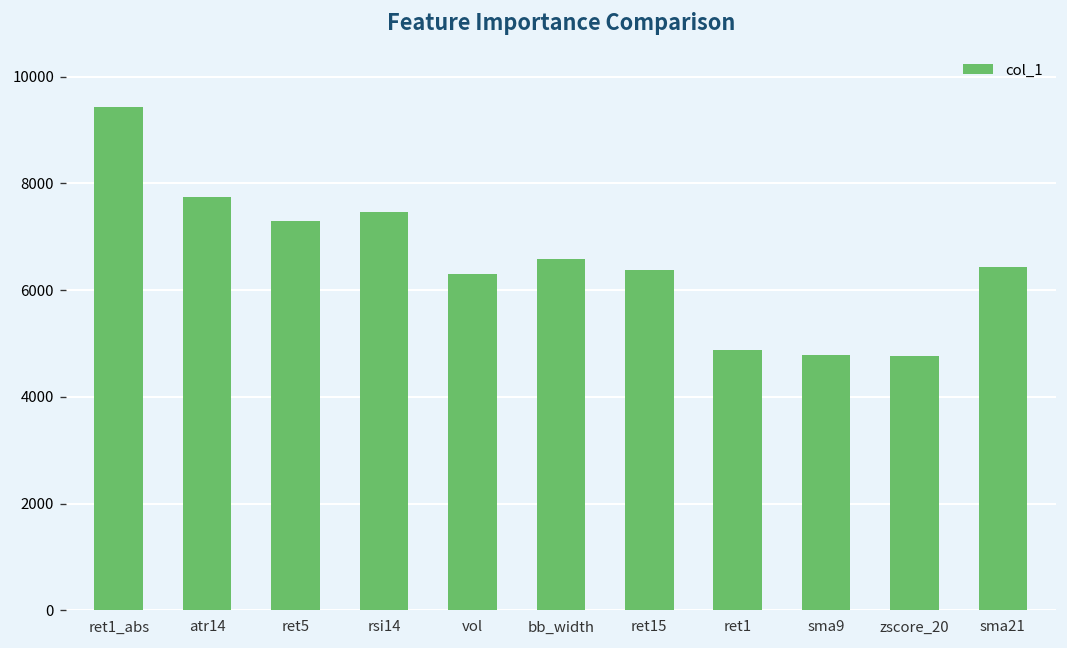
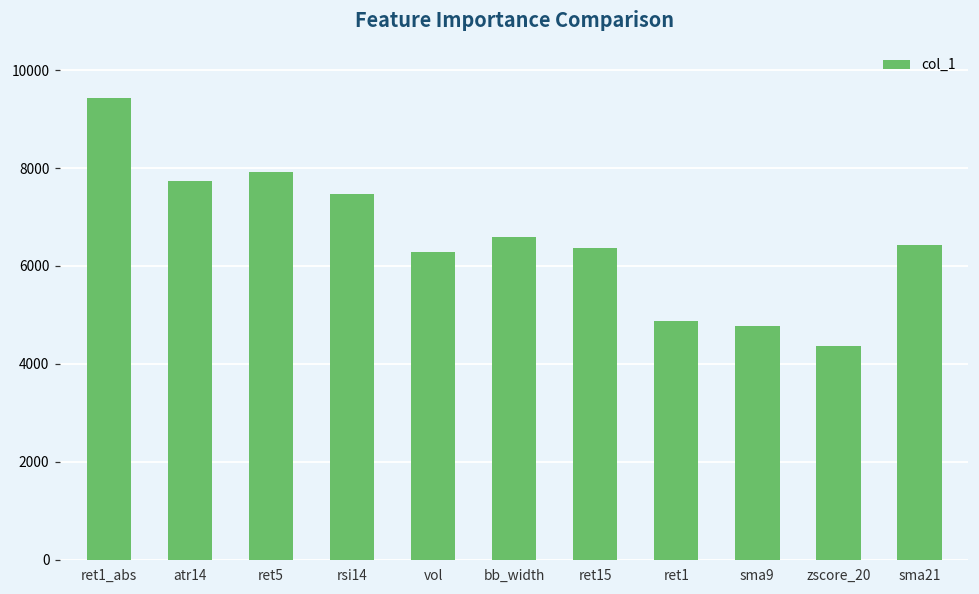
ret5: 7300 -> 7900
zscore_20: 4800 -> 4400
